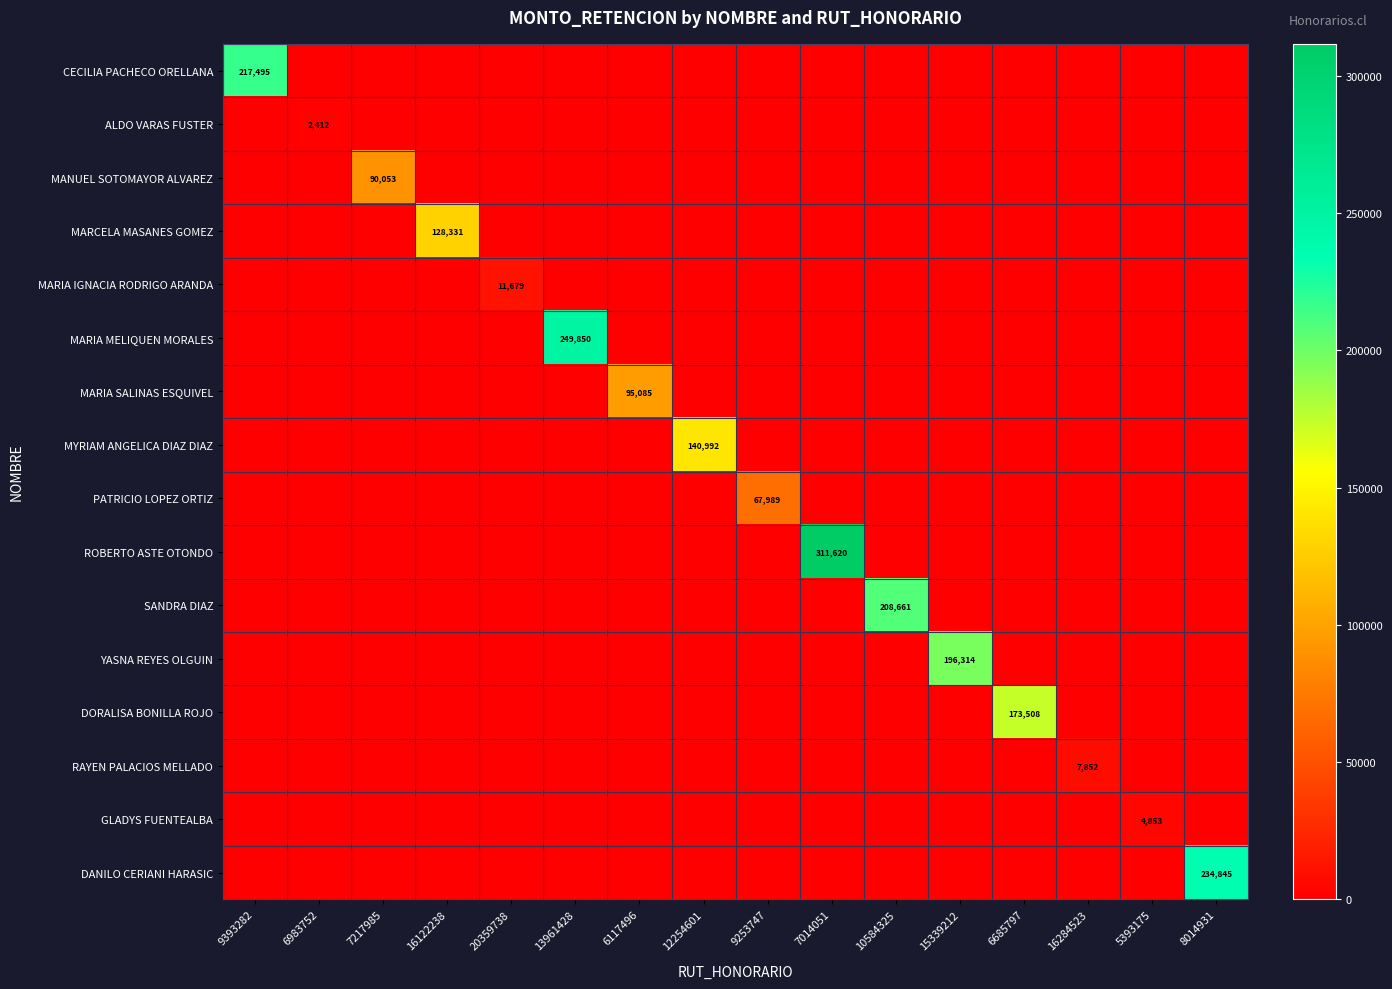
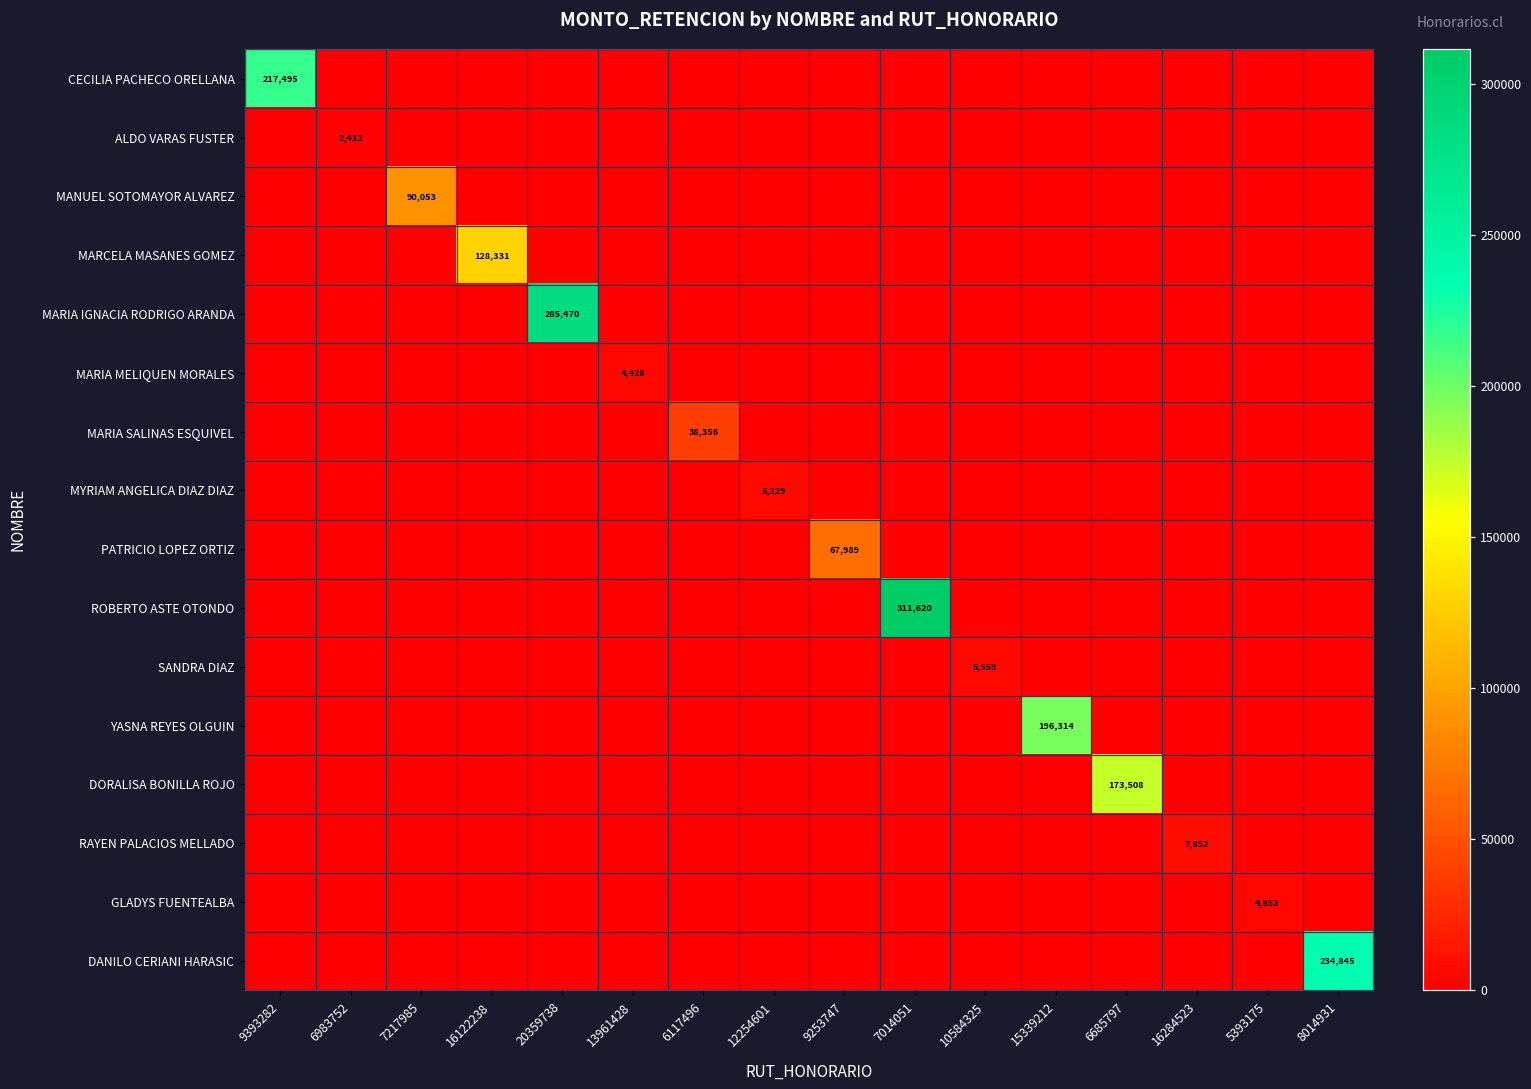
MARIA IGNACIA RODRIGO ARANDA, 20359738: 11,679 -> 285,470
MARIA MELIQUEN MORALES, 13961428: 249,850 -> 4,428
MARIA SALINAS ESQUIVEL, 6117496: 95,085 -> 38,356
MYRIAM ANGELICA DIAZ DIAZ, 12254601: 140,992 -> 5,229
SANDRA DIAZ, 10584325: 208,661 -> 5,559
